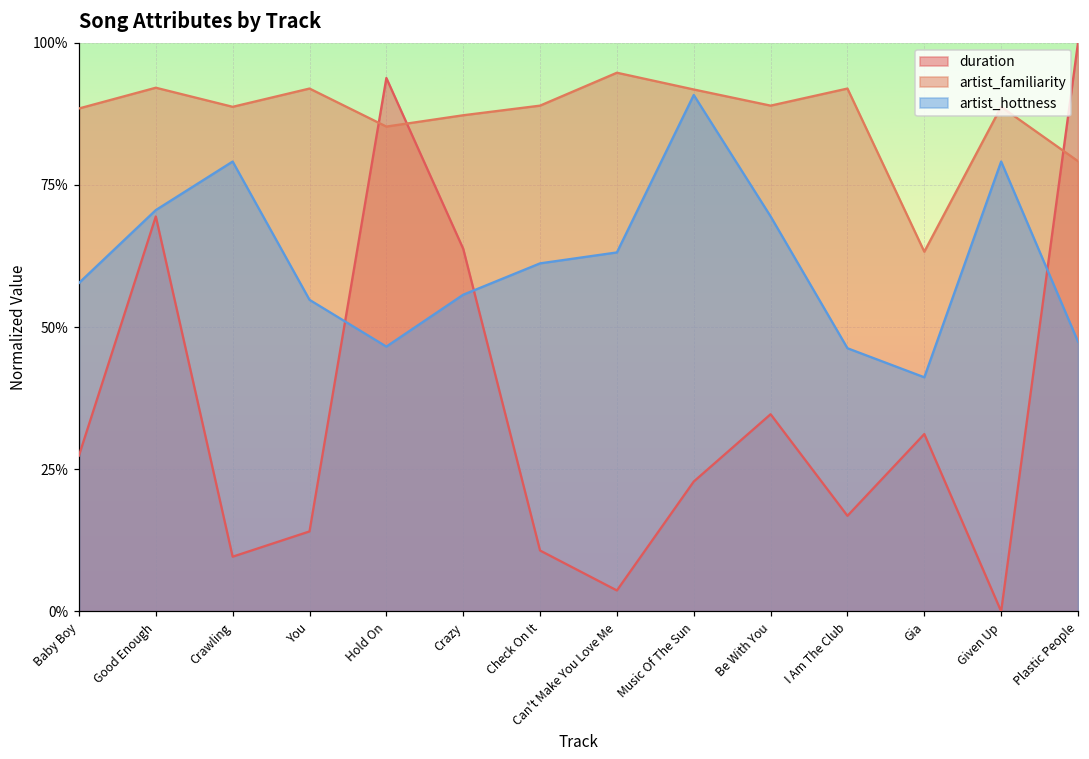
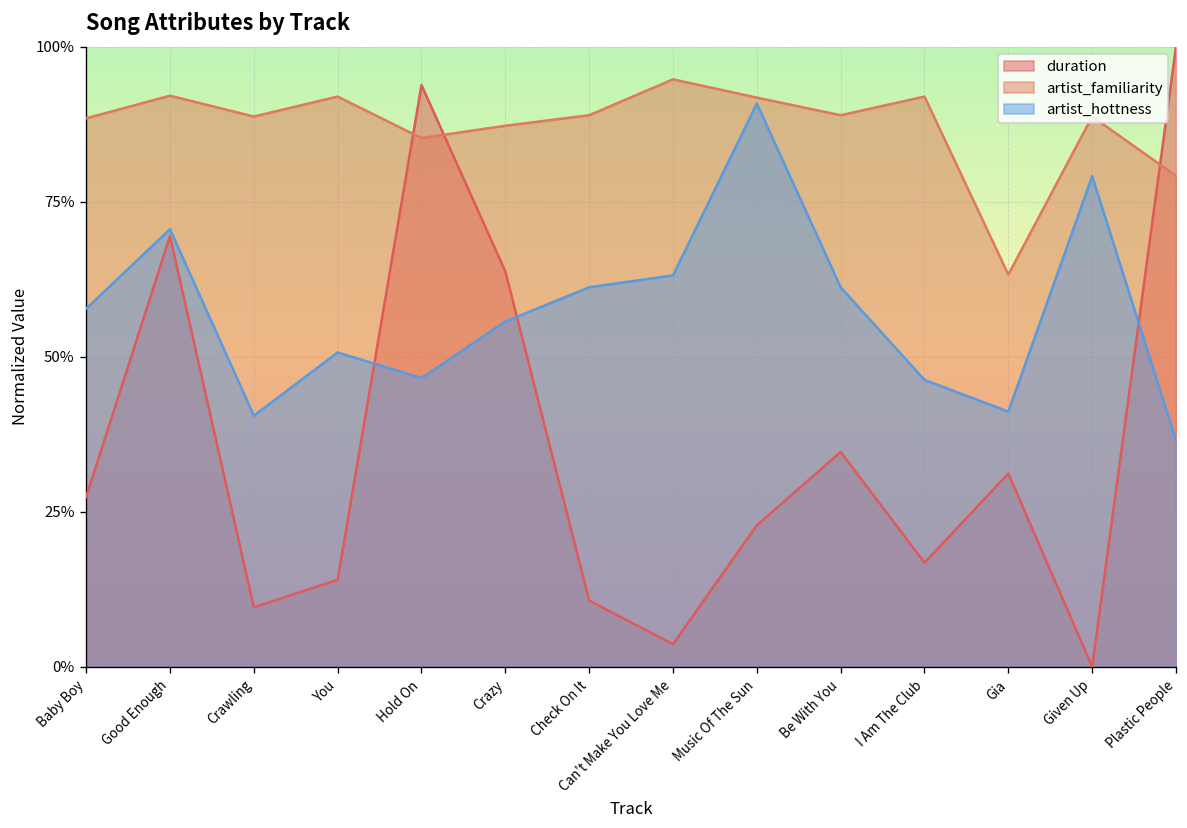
artist_hottness, Crawling: 79% -> 41%
artist_hottness, You: 55% -> 51%
artist_hottness, Be With You: 69% -> 61%
artist_hottness, Plastic People: 47% -> 37%
